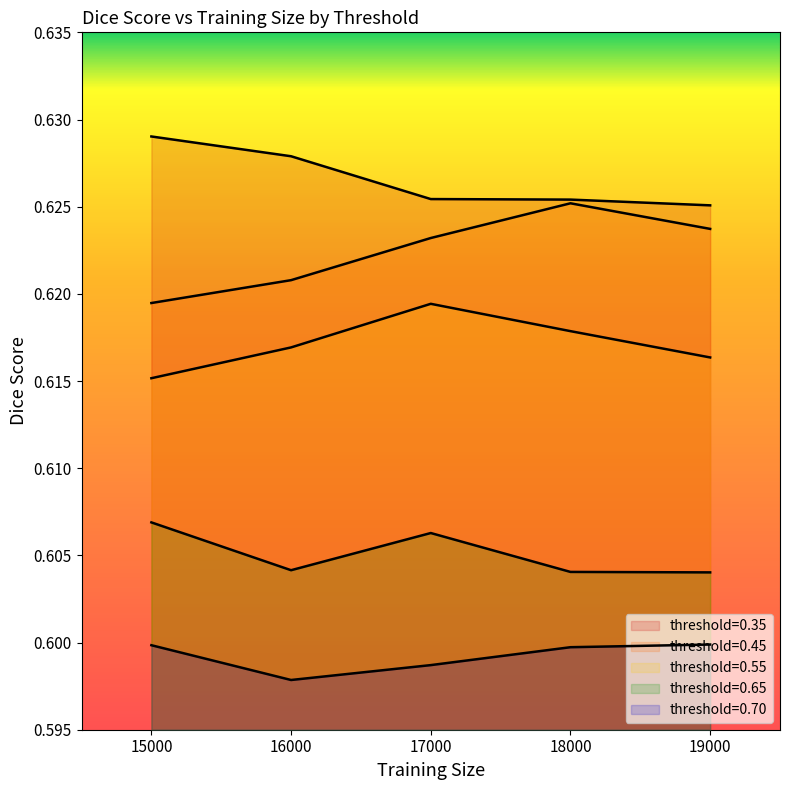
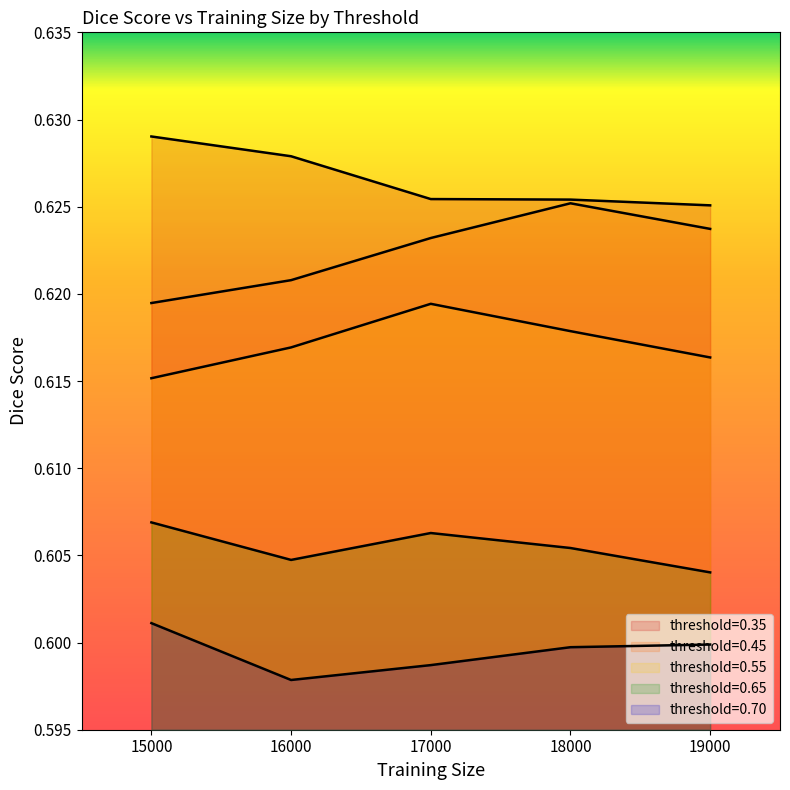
threshold=0.70, 15000: 0.5998 -> 0.6011
threshold=0.65, 16000: 0.6041 -> 0.6047
threshold=0.65, 18000: 0.6041 -> 0.6054
